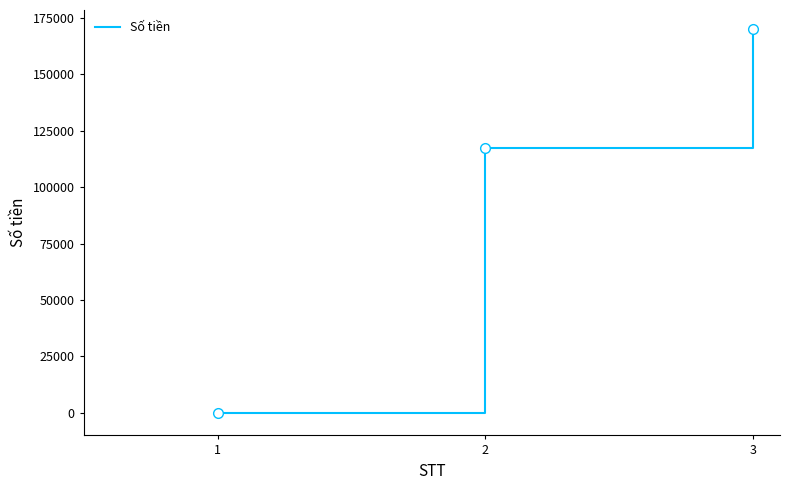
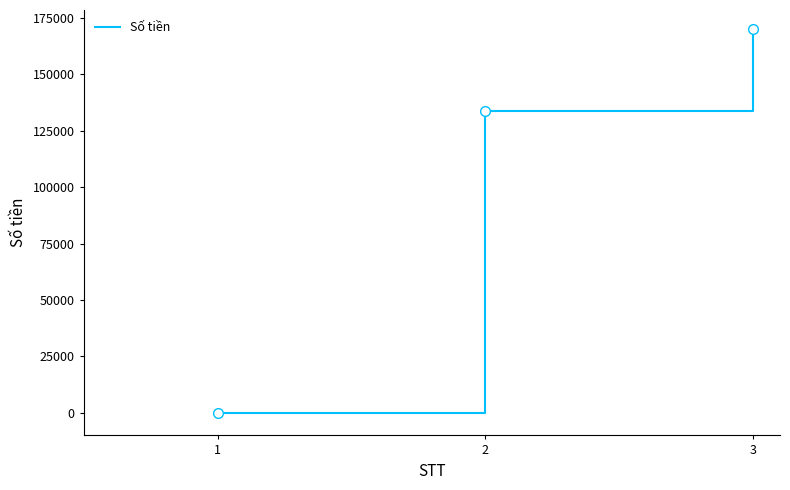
2: 117000 -> 134000
